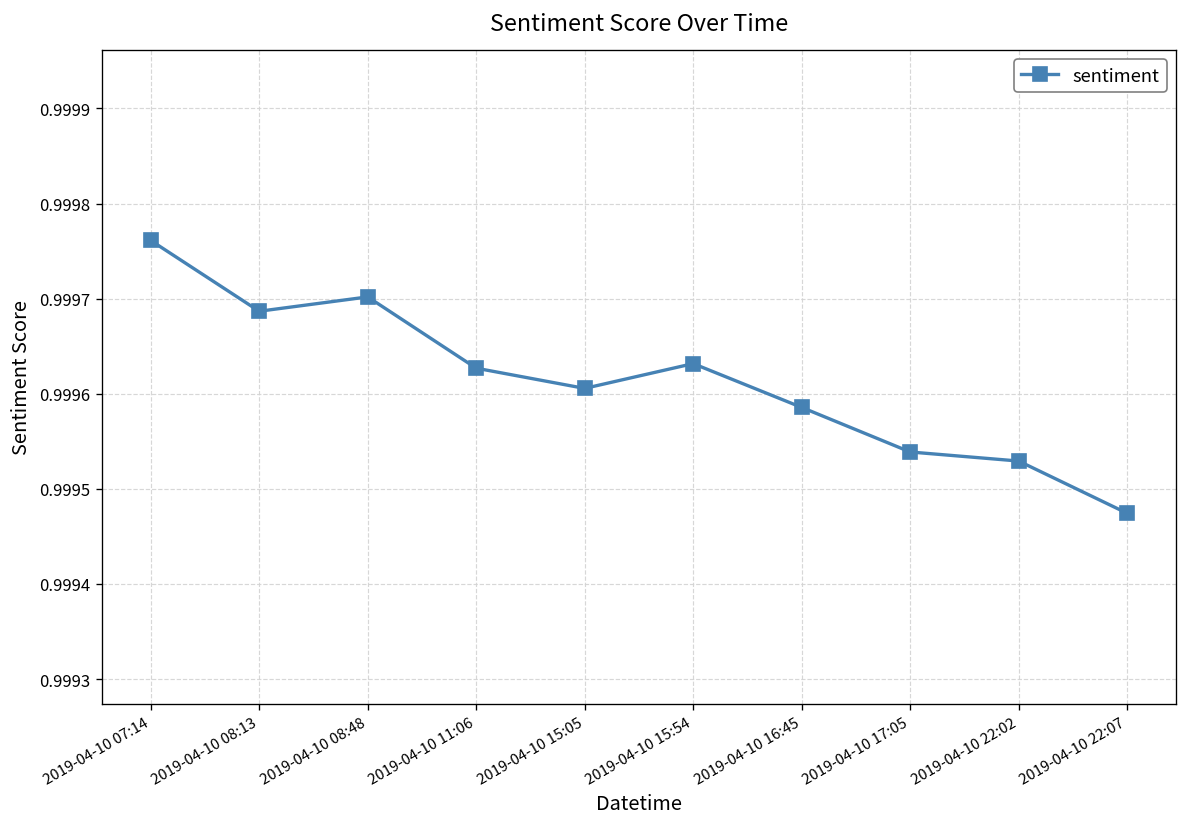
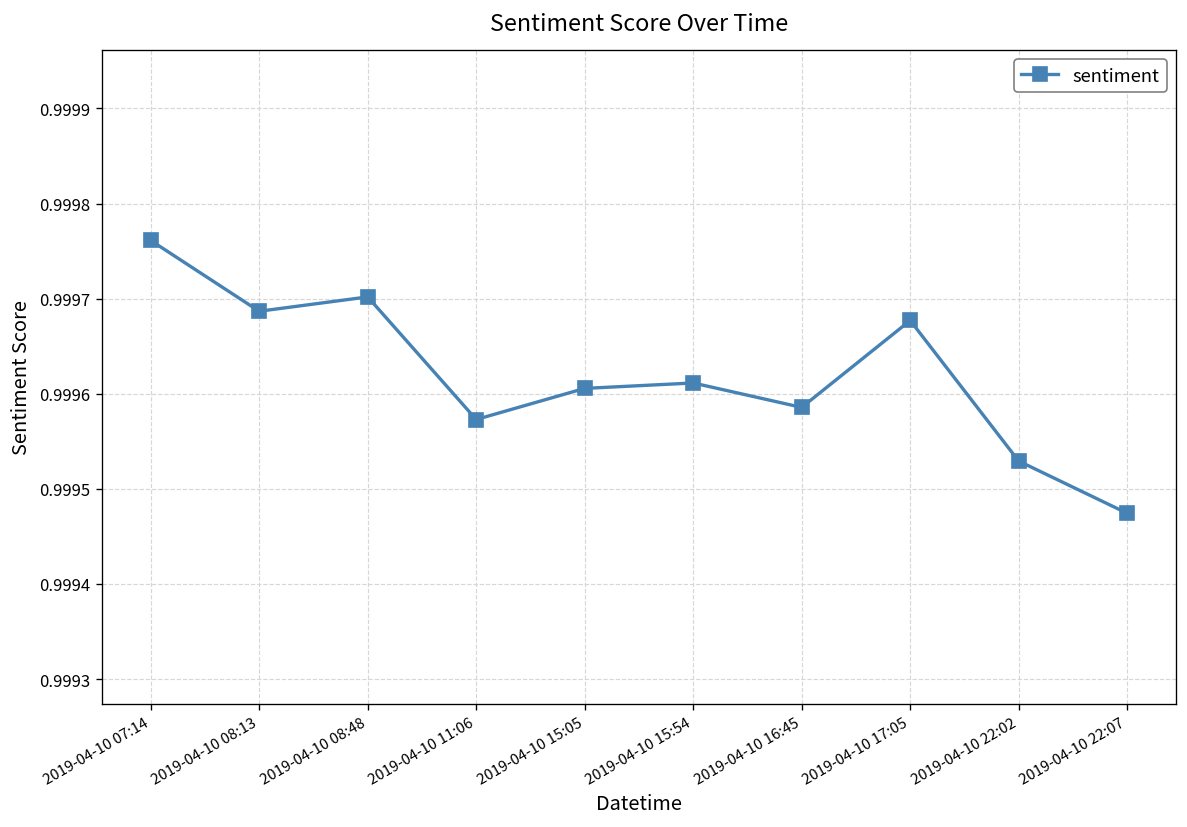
2019-04-10 11:06: 0.99963 -> 0.99957
2019-04-10 15:54: 0.99963 -> 0.99961
2019-04-10 17:05: 0.99954 -> 0.99968
